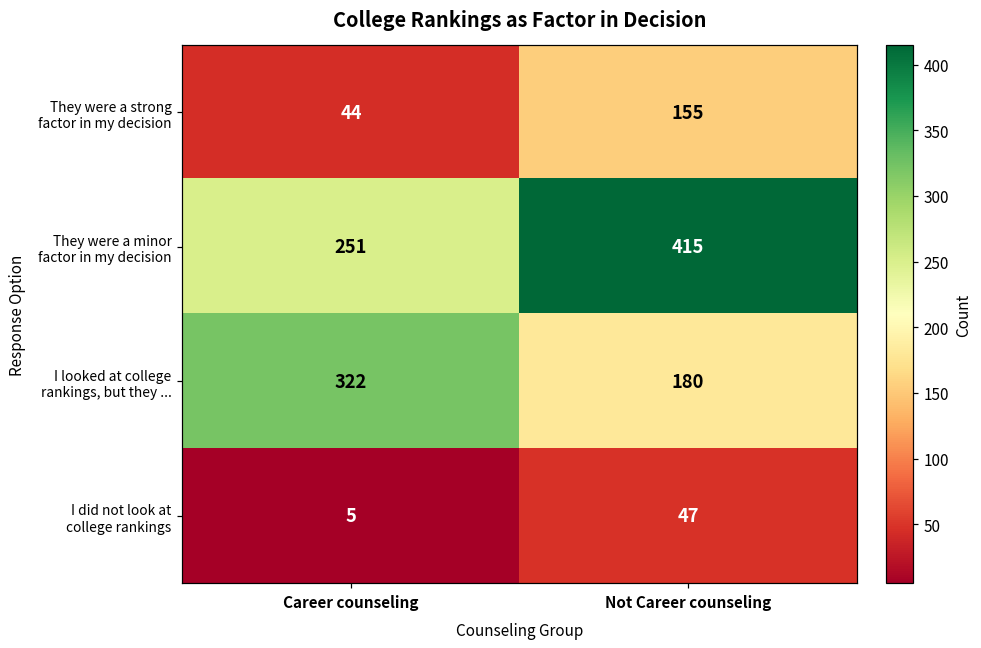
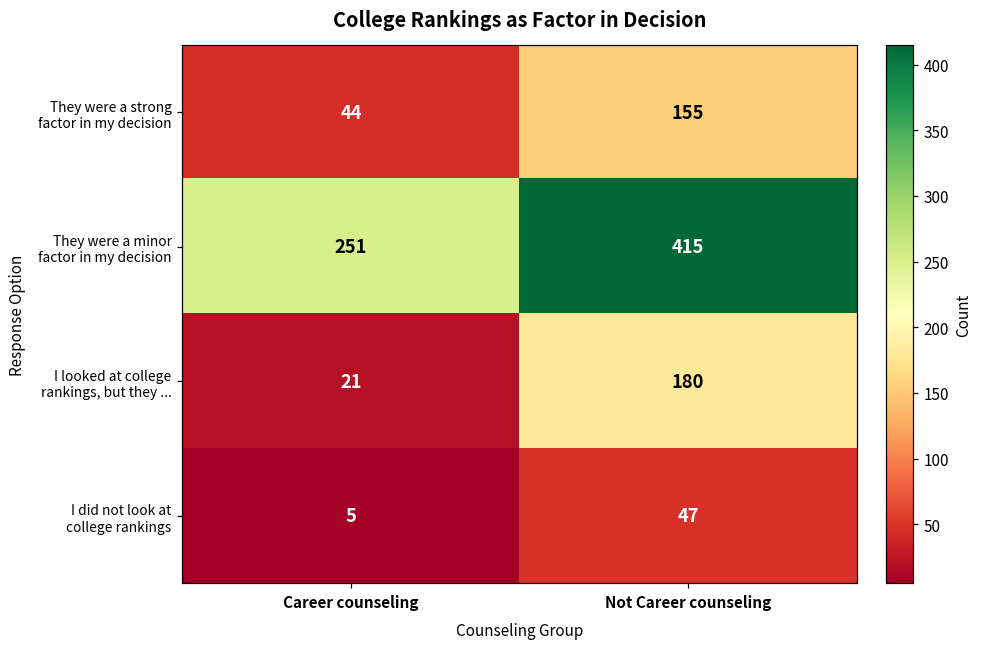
I looked at college rankings, but they ..., Career counseling: 322 -> 21
